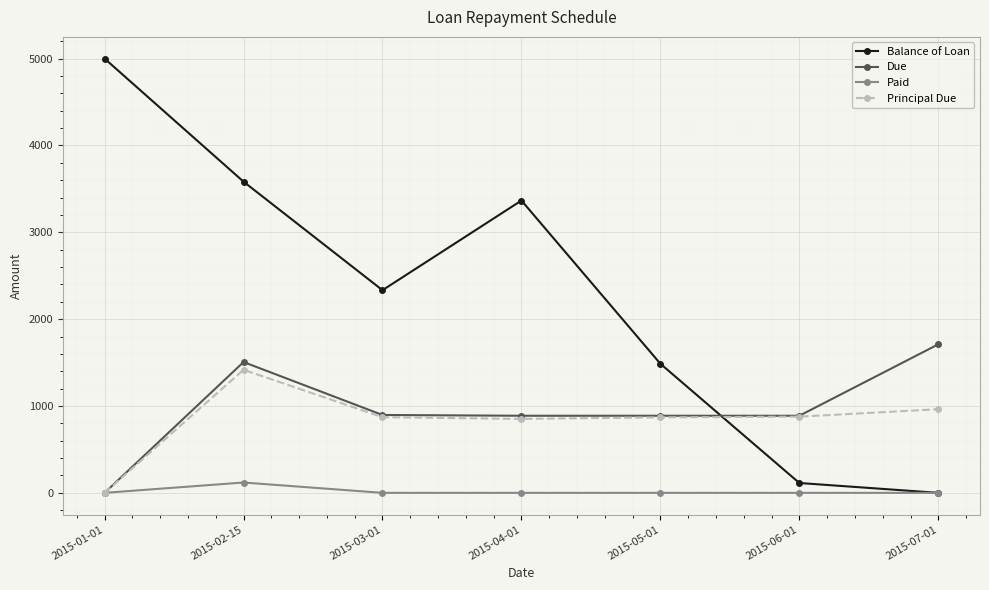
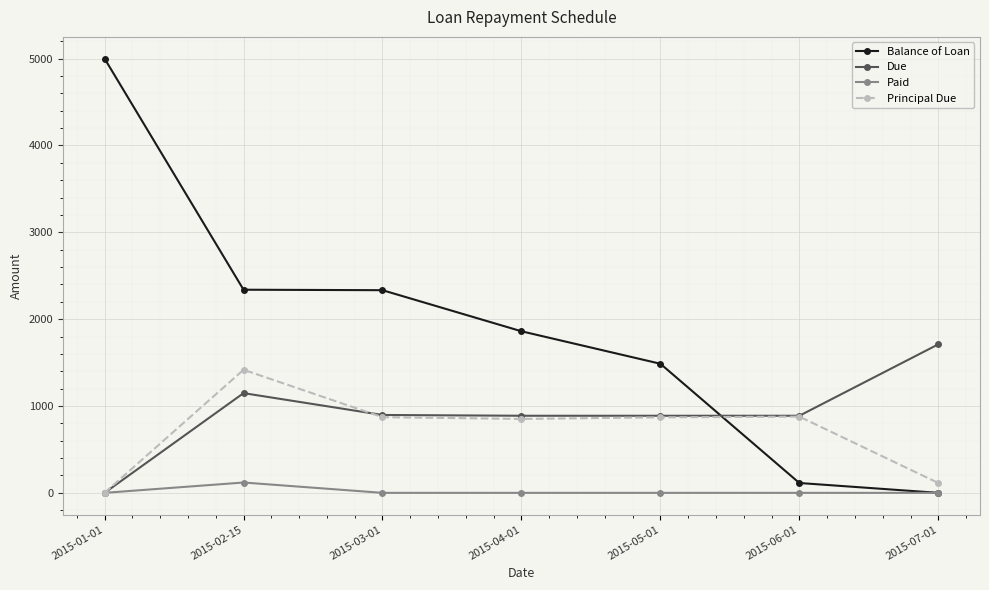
Balance of Loan, 2015-02-15: 3600 -> 2300
Due, 2015-02-15: 1500 -> 1100
Balance of Loan, 2015-04-01: 3400 -> 1900
Principal Due, 2015-07-01: 1000 -> 100
